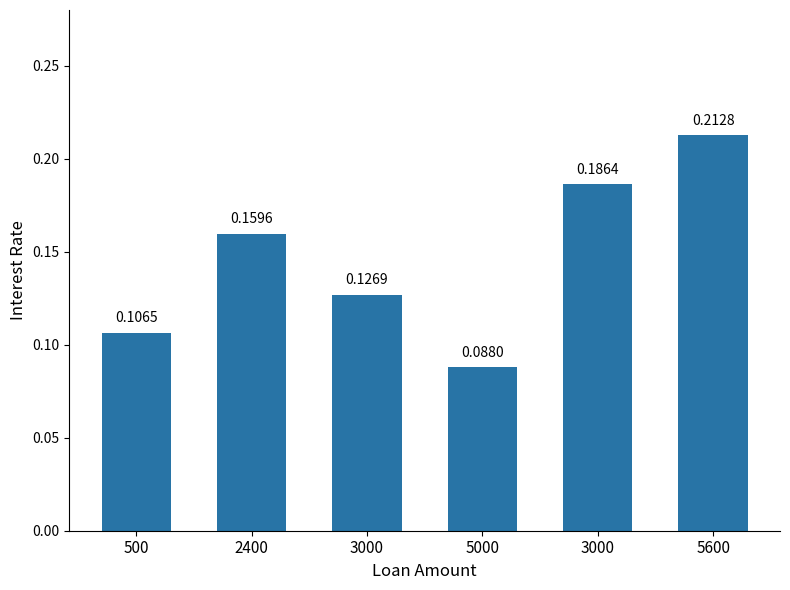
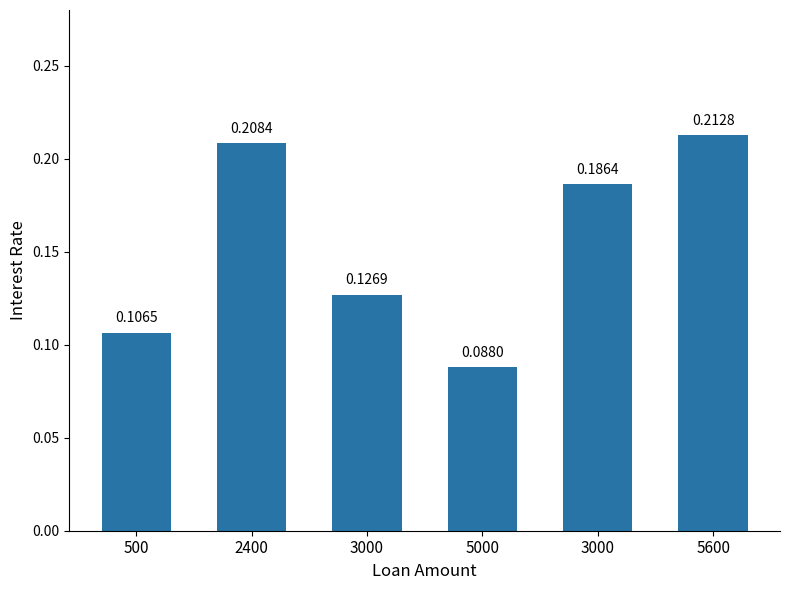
2400: 0.1596 -> 0.2084
